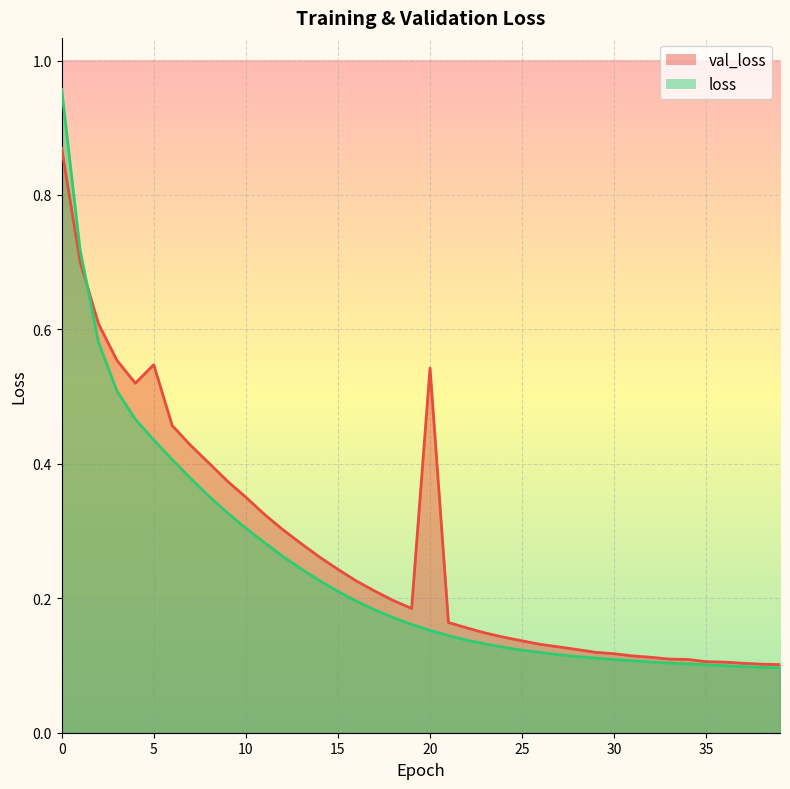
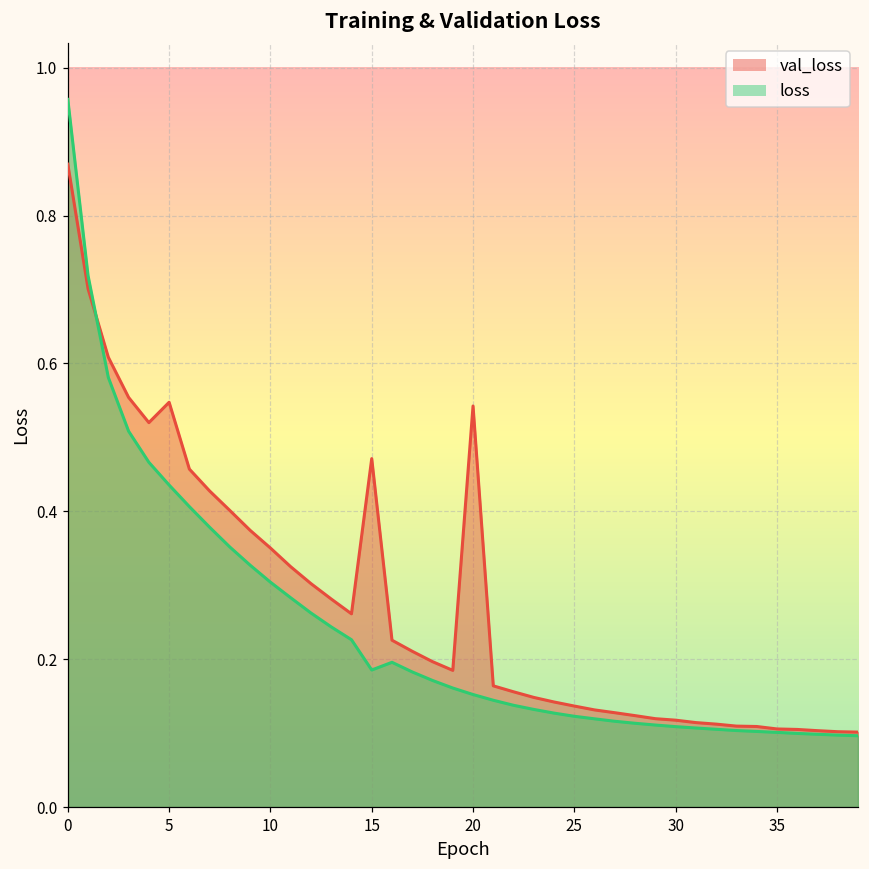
val_loss, 15: 0.24 -> 0.47
loss, 15: 0.21 -> 0.19
